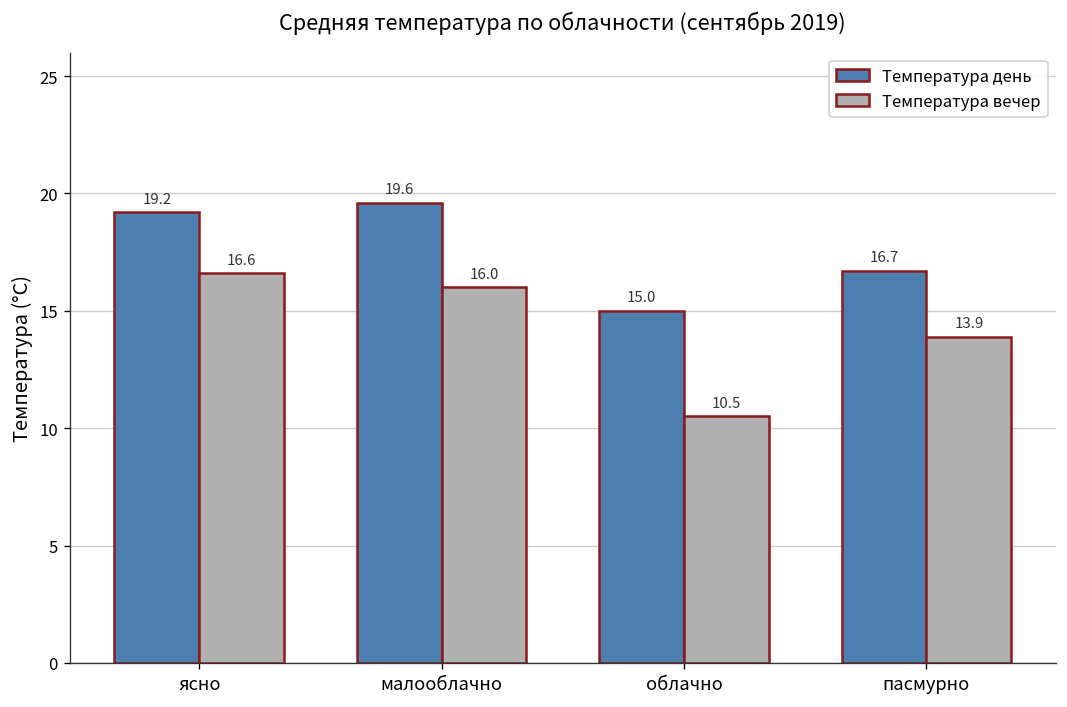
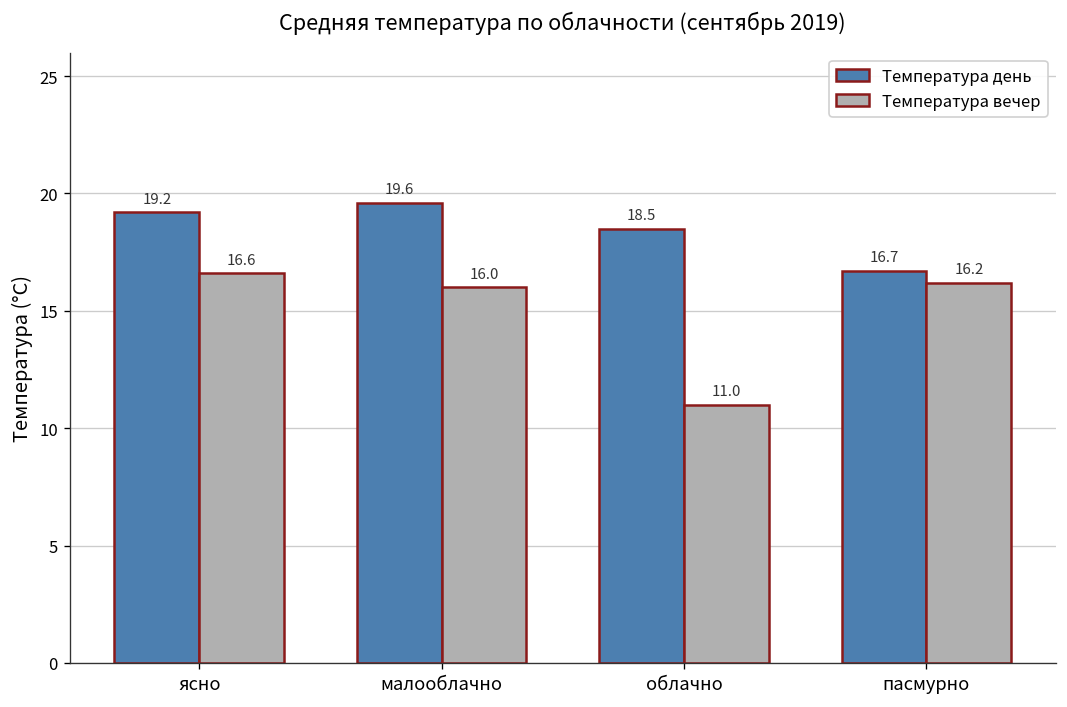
Температура день, облачно: 15.0 -> 18.5
Температура вечер, облачно: 10.5 -> 11.0
Температура вечер, пасмурно: 13.9 -> 16.2
